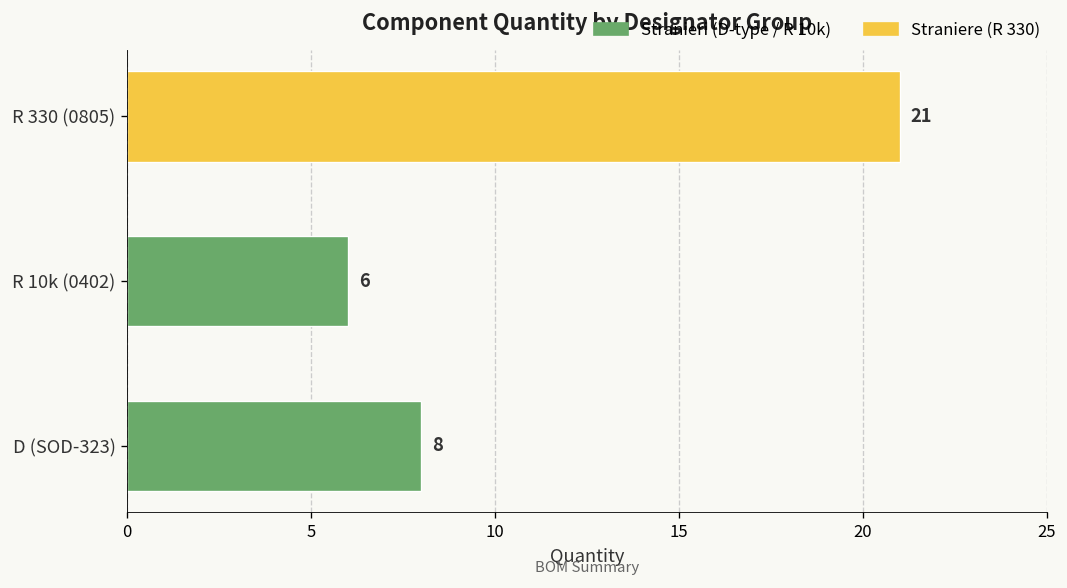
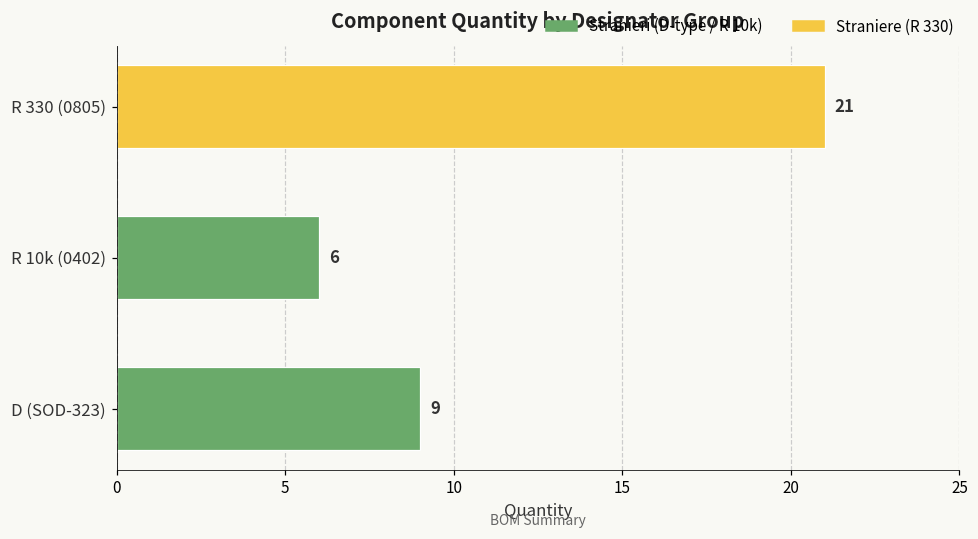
D (SOD-323): 8 -> 9
